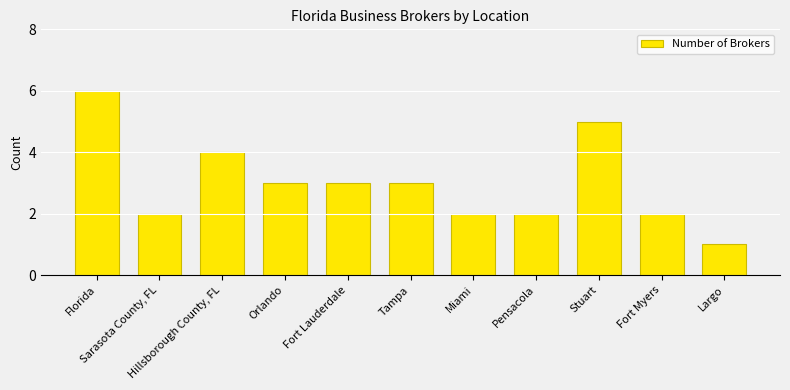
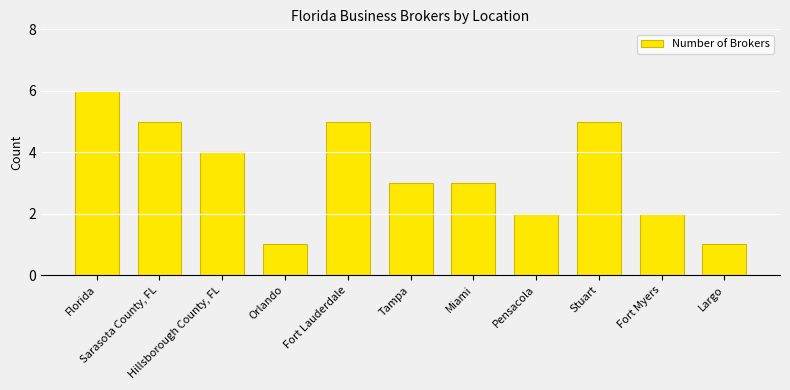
Sarasota County, FL: 2 -> 5
Orlando: 3 -> 1
Fort Lauderdale: 3 -> 5
Miami: 2 -> 3
